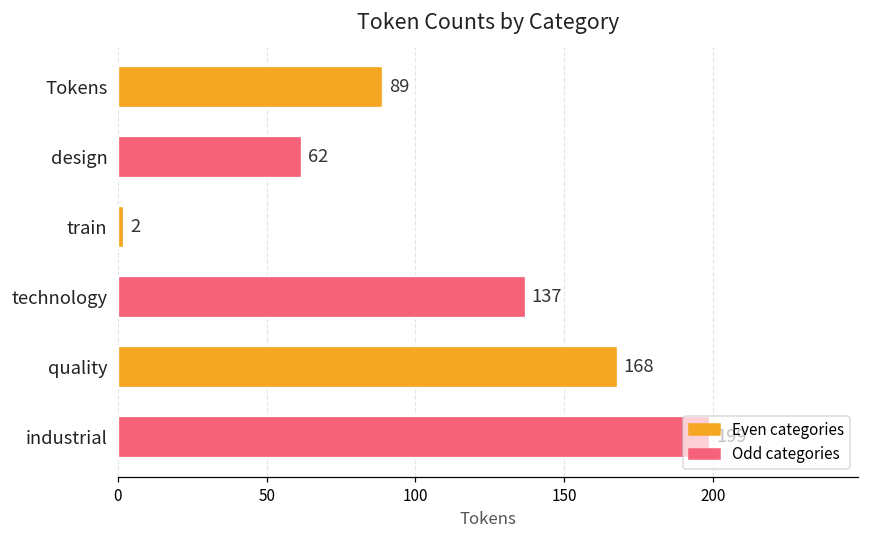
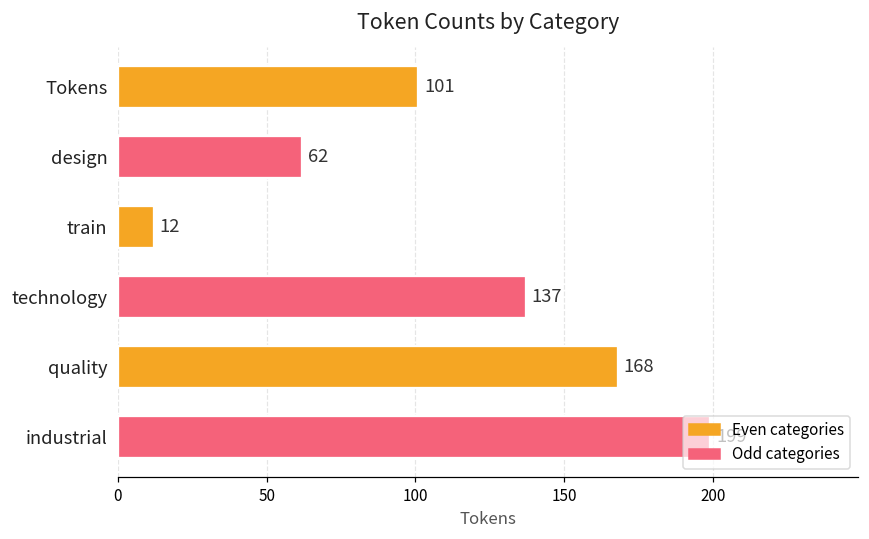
Tokens: 89 -> 101
train: 2 -> 12
